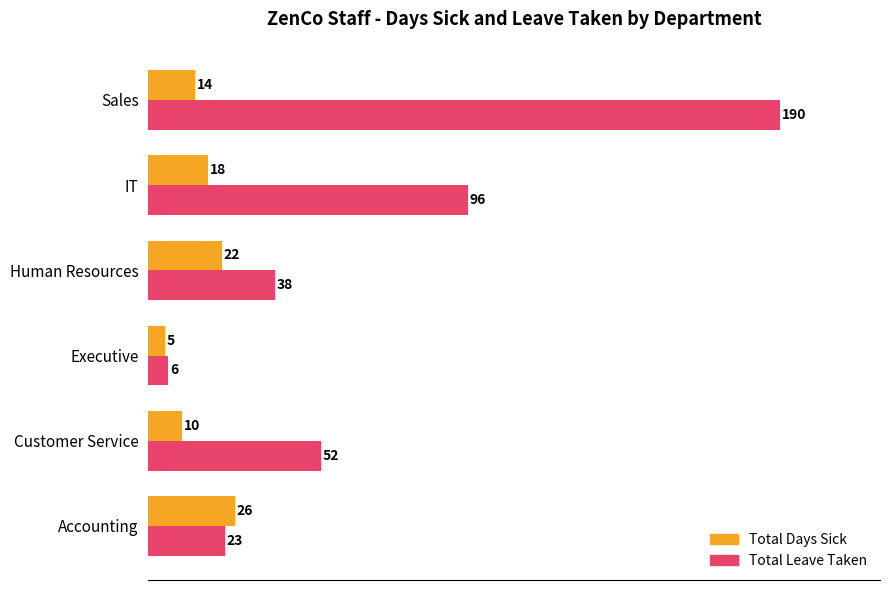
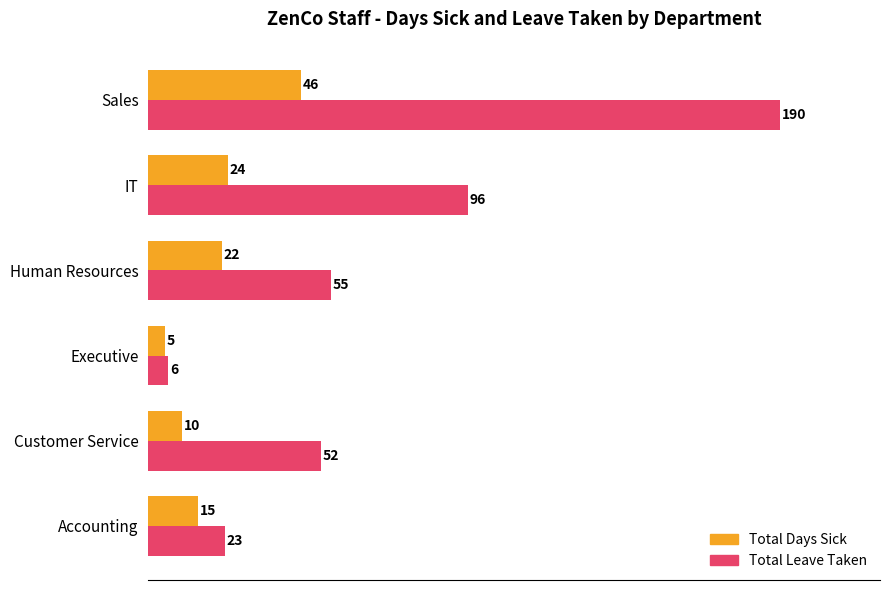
Total Days Sick, Sales: 14 -> 46
Total Days Sick, IT: 18 -> 24
Total Leave Taken, Human Resources: 38 -> 55
Total Days Sick, Accounting: 26 -> 15
